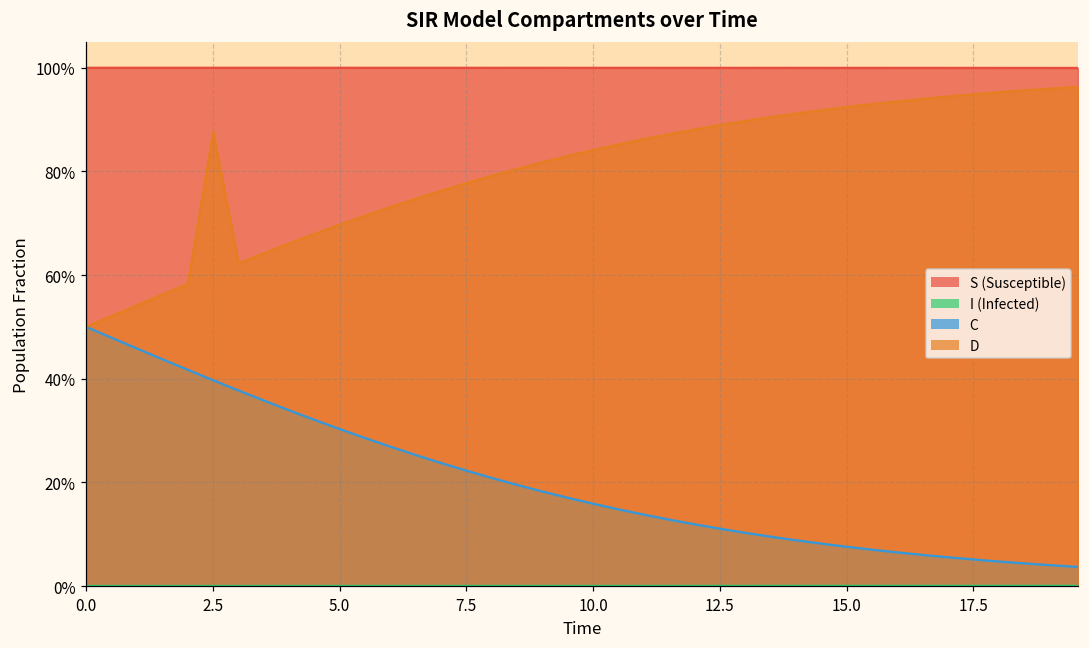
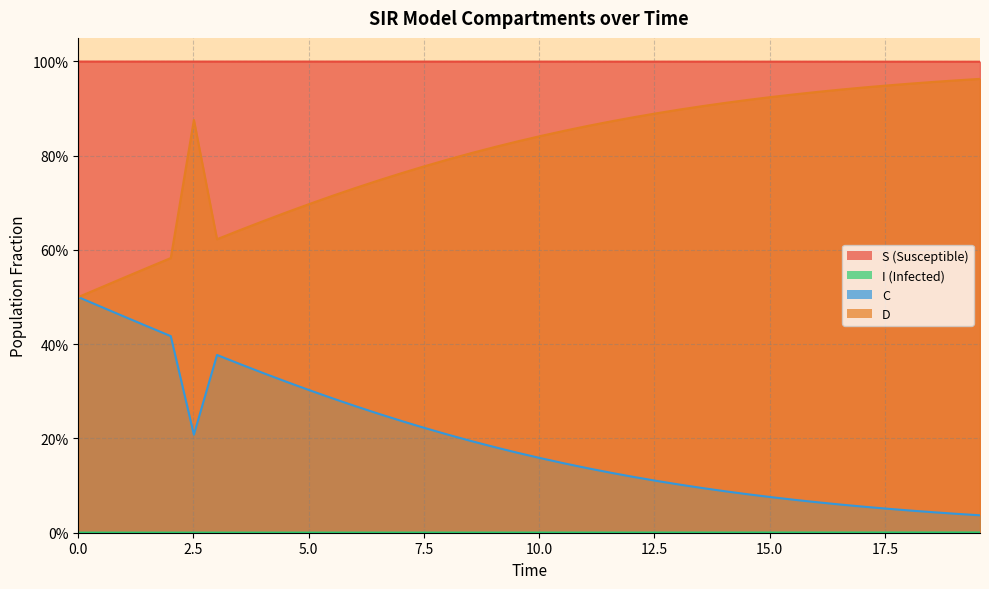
C, 2.5: 40% -> 21%
